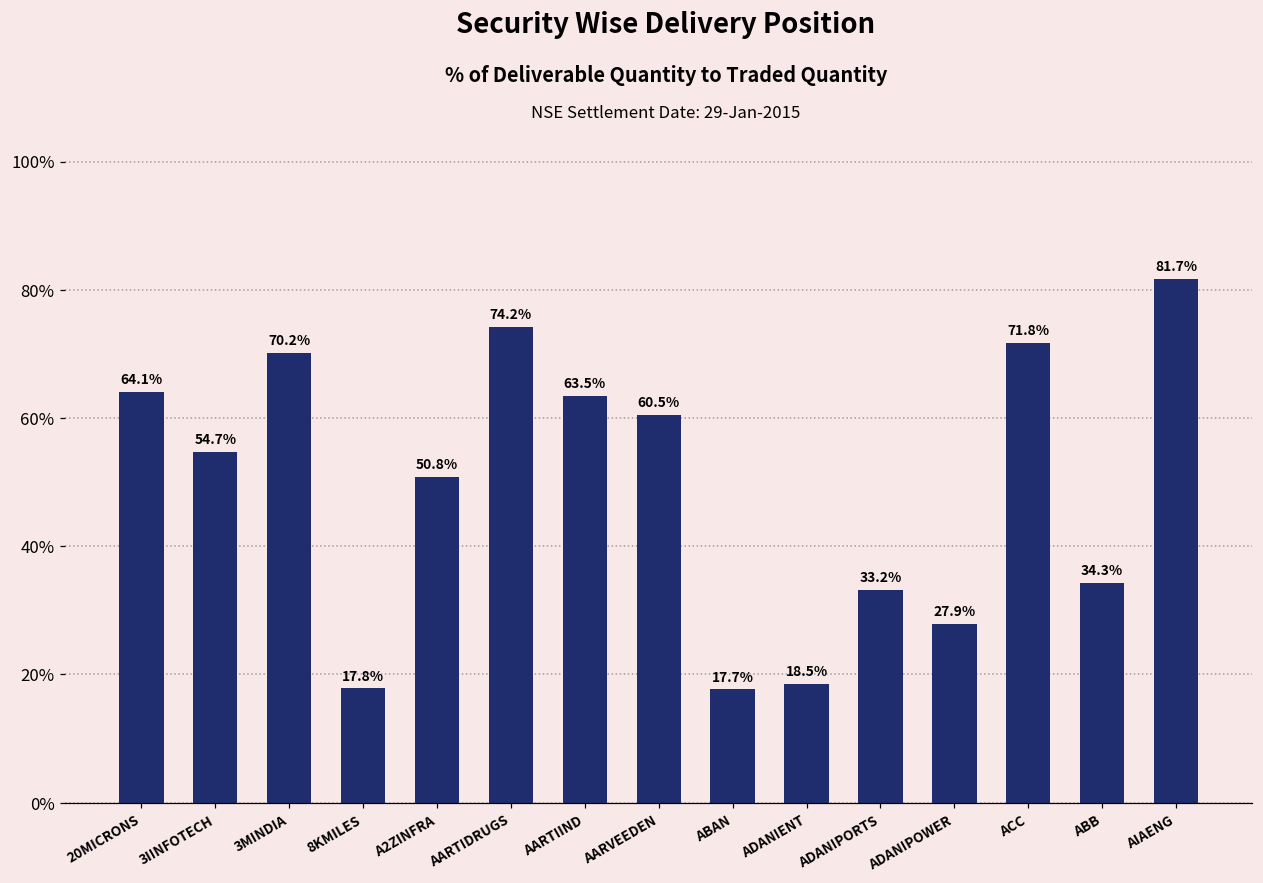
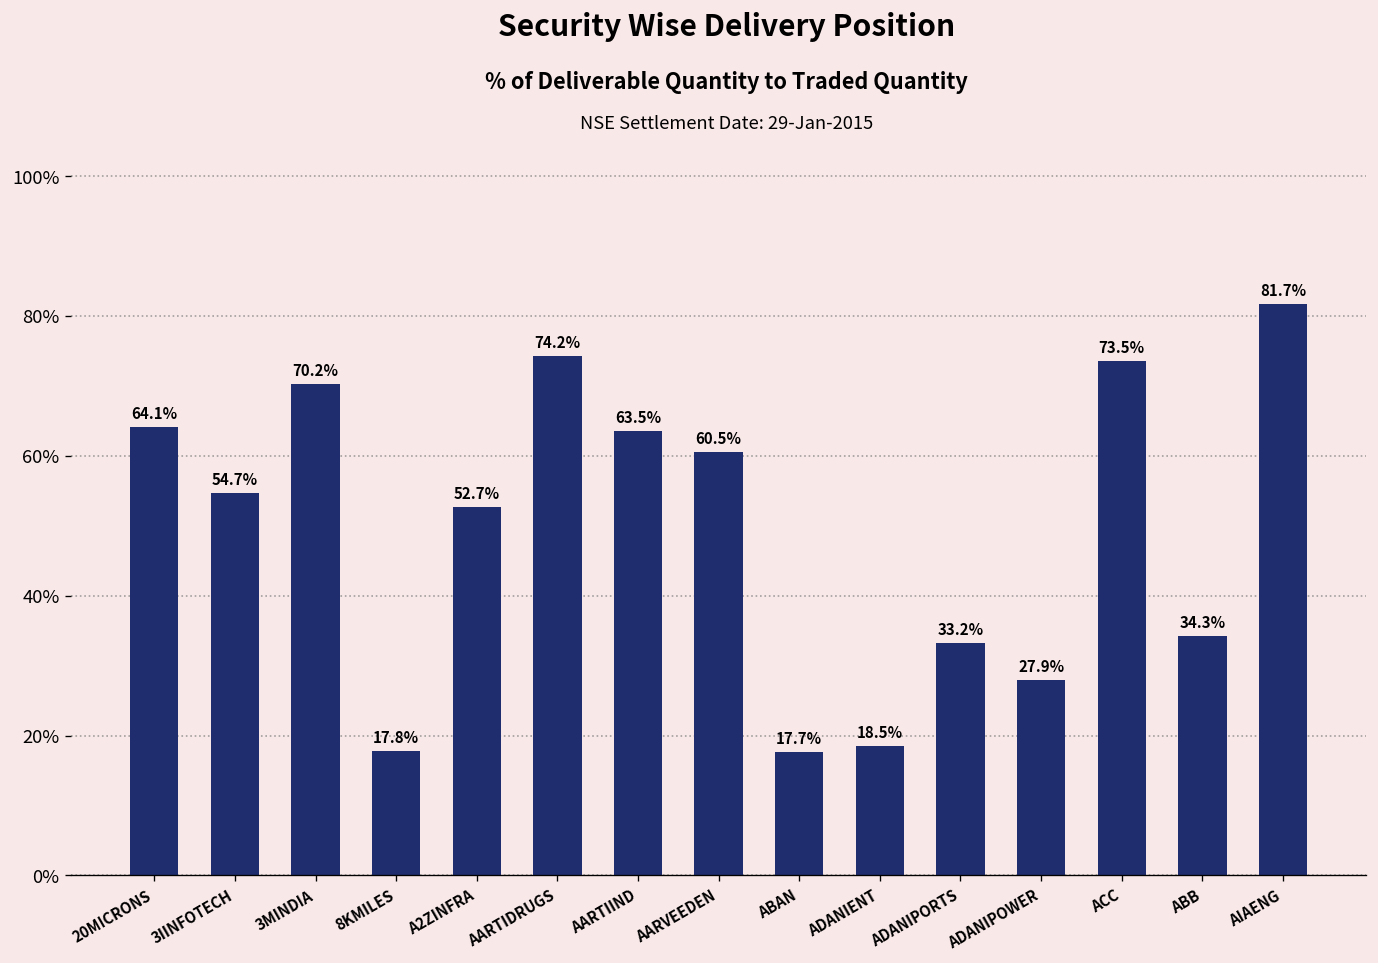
A2ZINFRA: 50.8% -> 52.7%
ACC: 71.8% -> 73.5%
